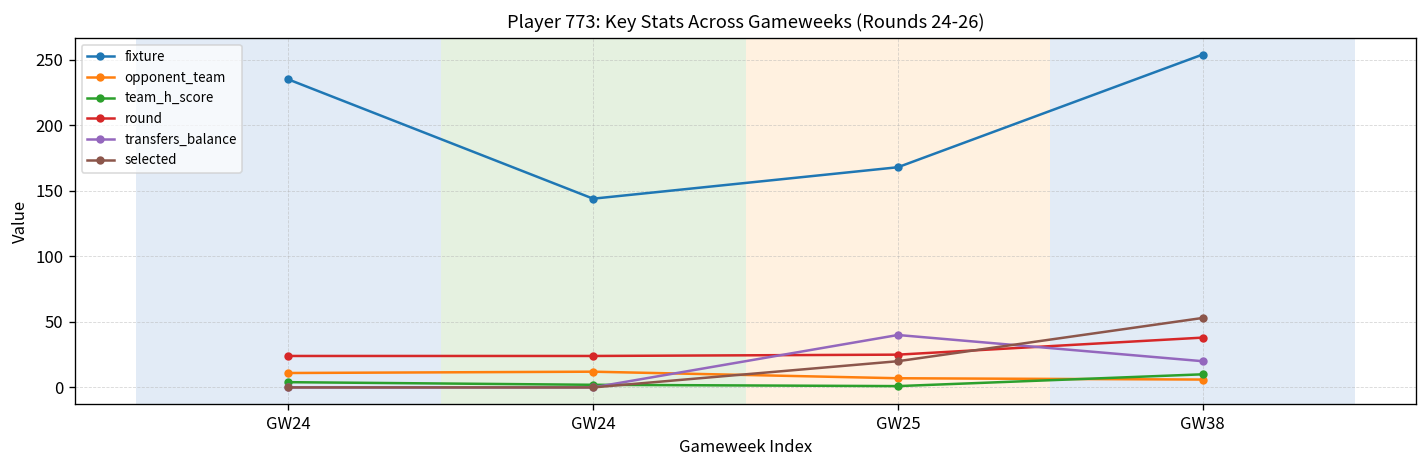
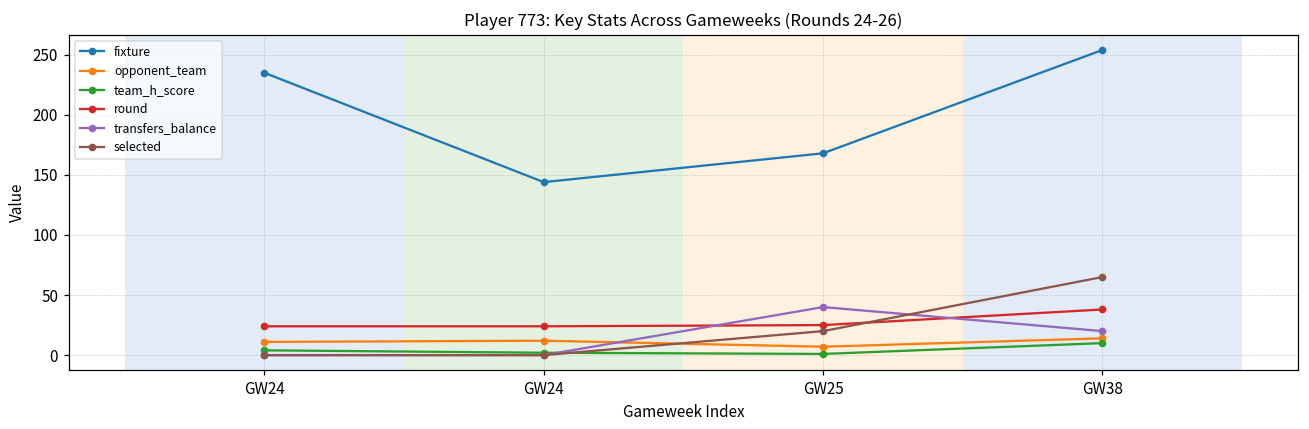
opponent_team, GW38: 6 -> 14
selected, GW38: 53 -> 65
